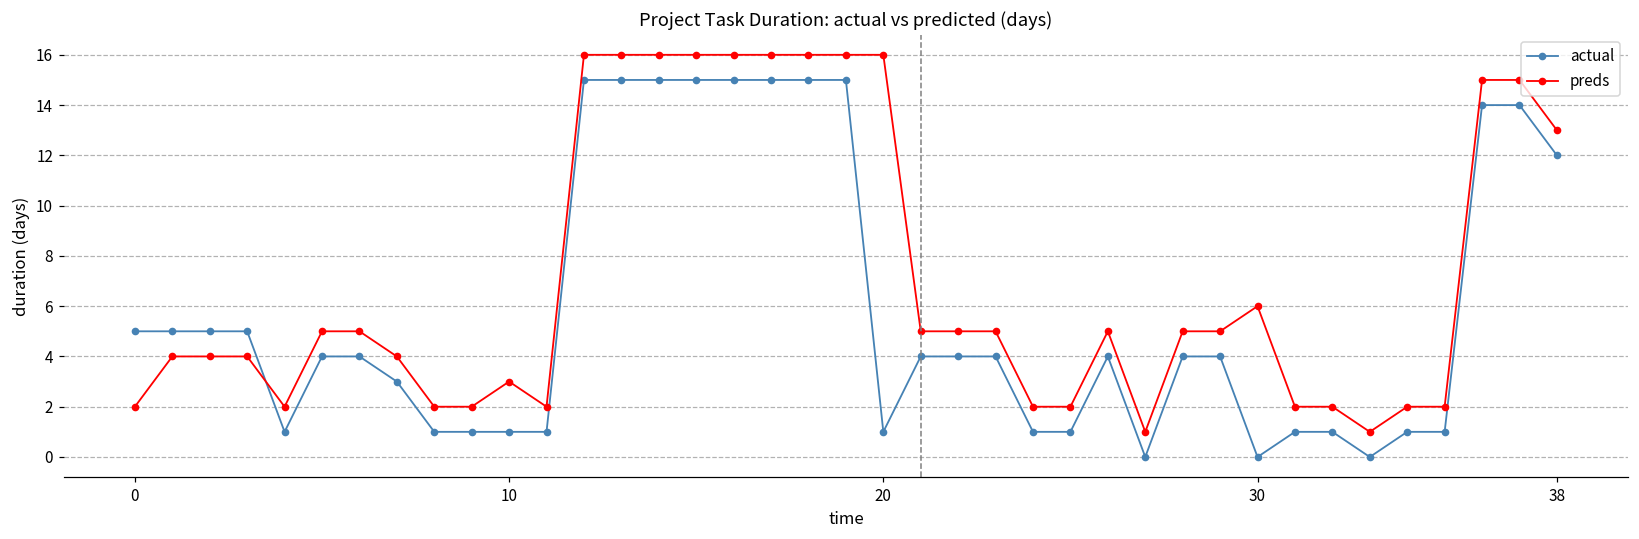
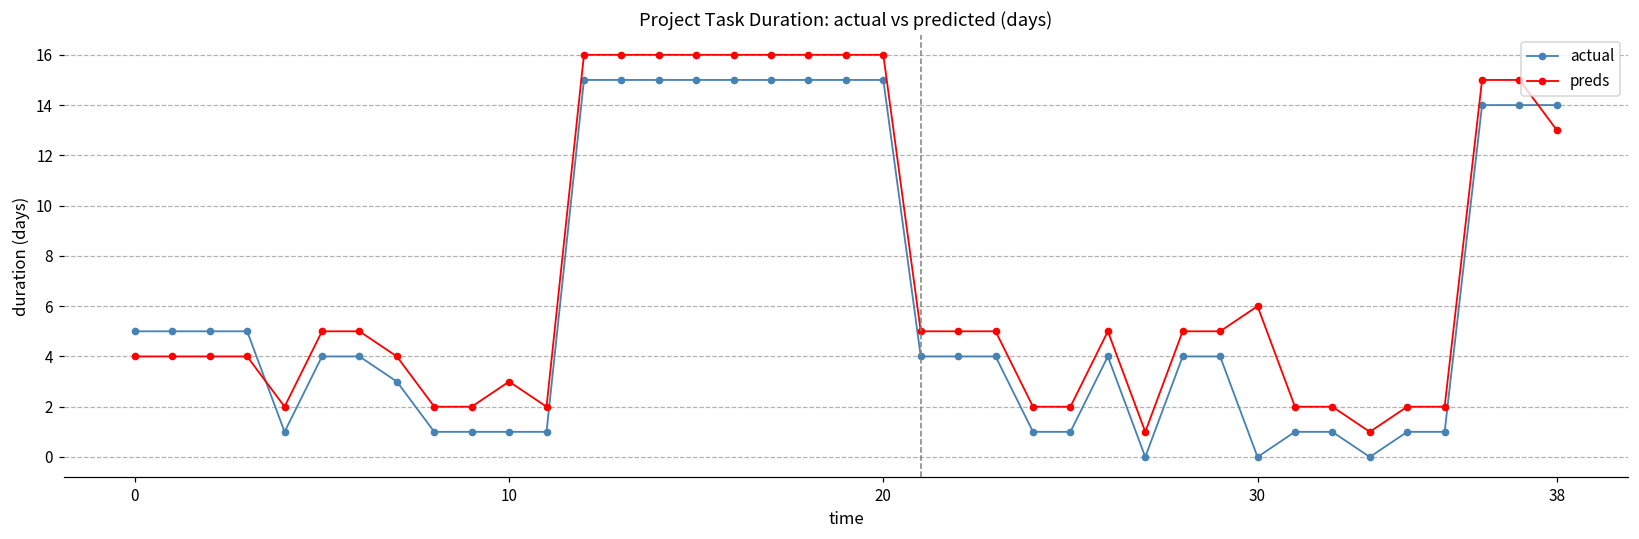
preds, 0: 2 -> 4
actual, 20: 1 -> 15
actual, 38: 12 -> 14
